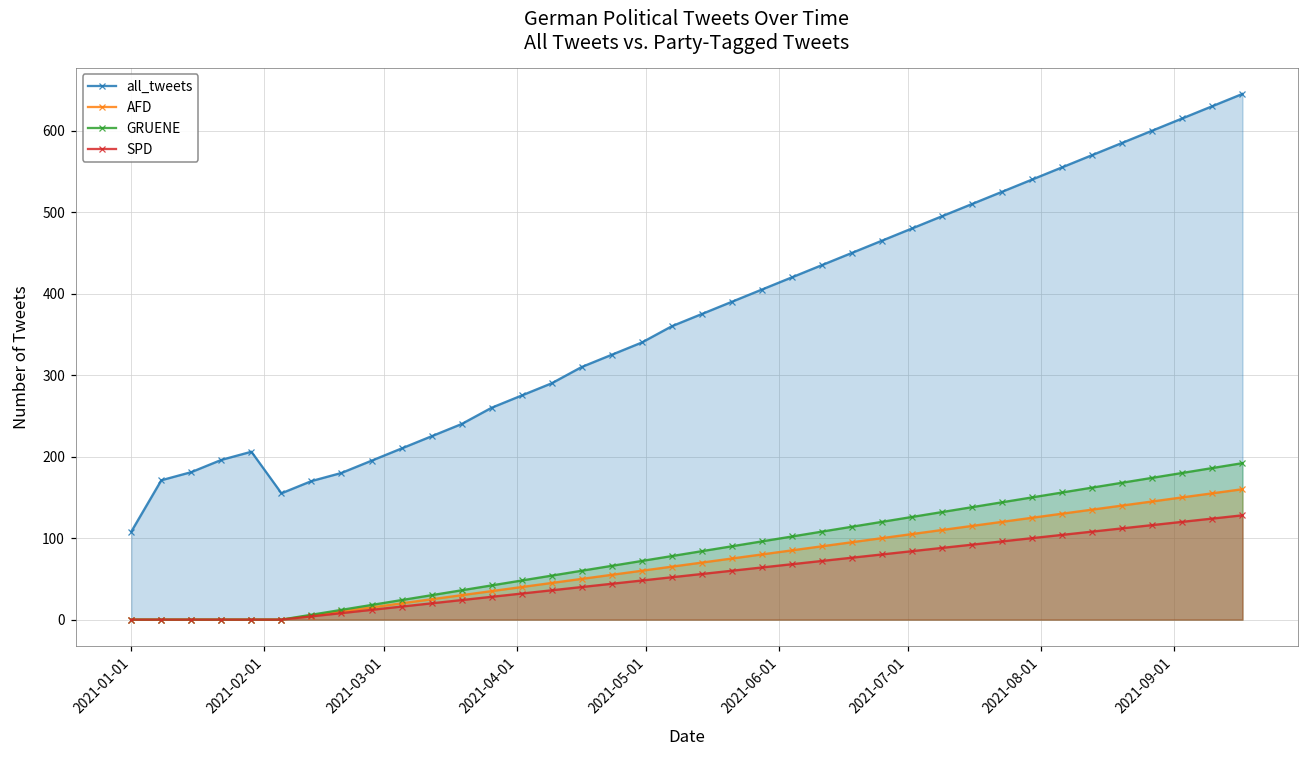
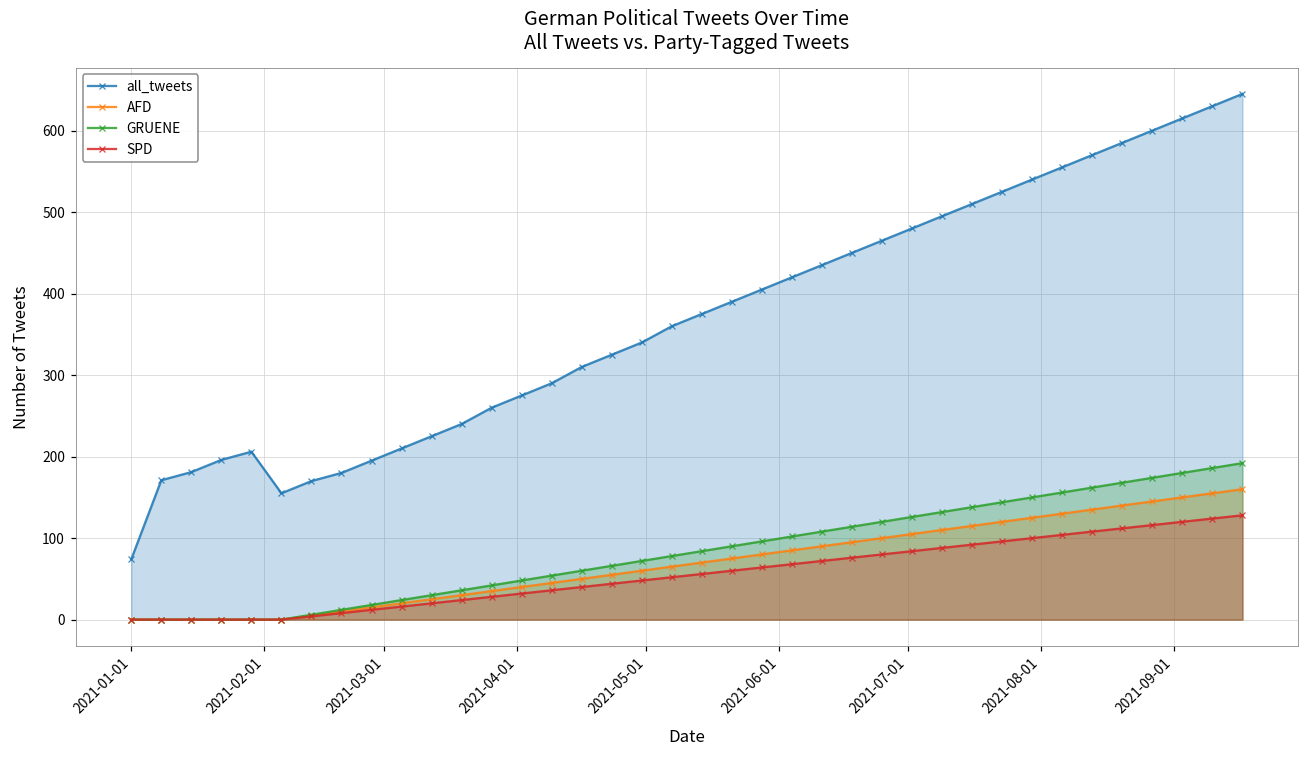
all_tweets, 2021-01-01: 110 -> 70
